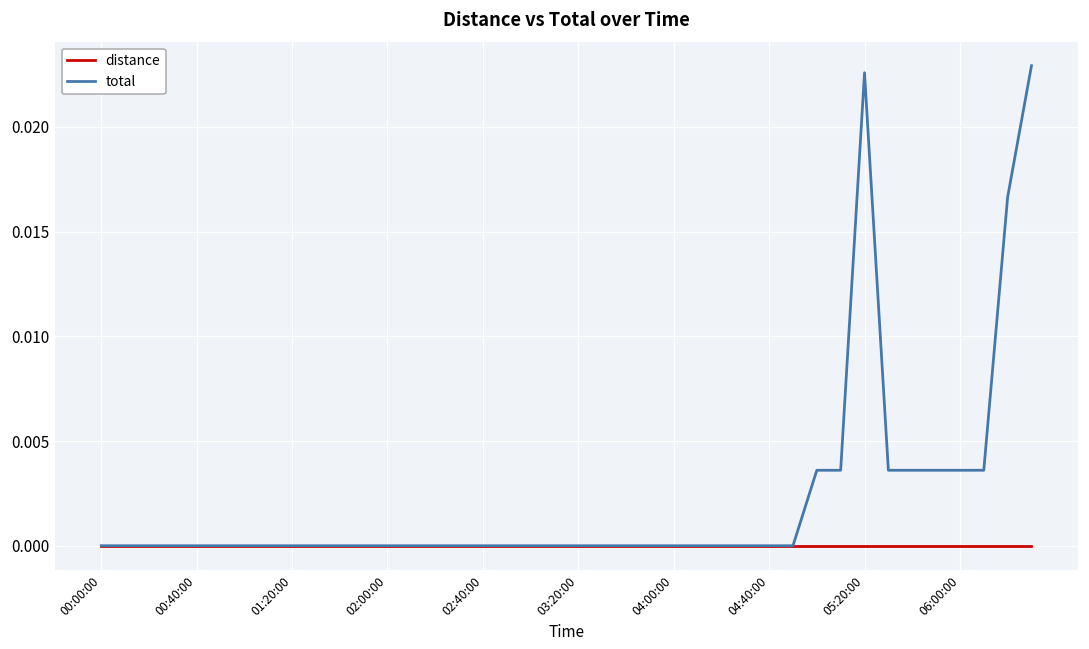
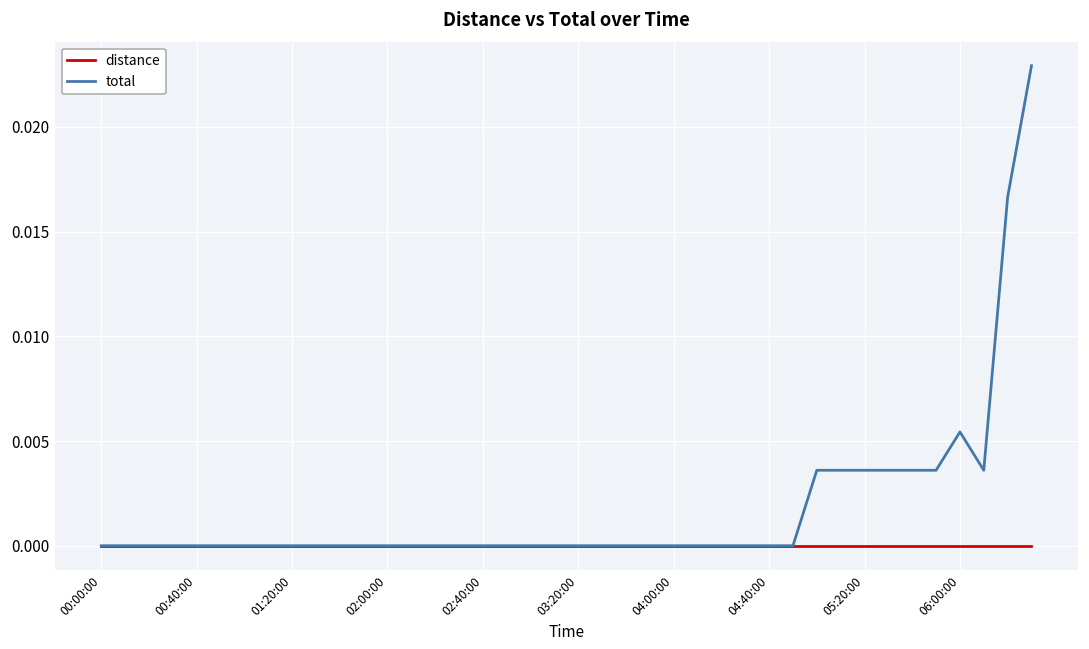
total, 05:20:00: 0.0226 -> 0.0036
total, 06:00:00: 0.0036 -> 0.0054
